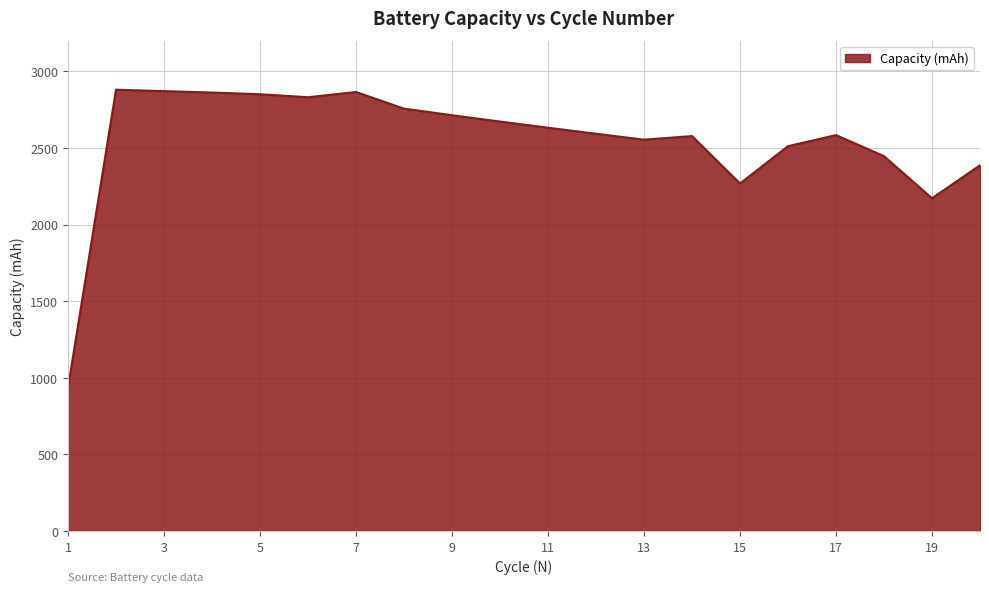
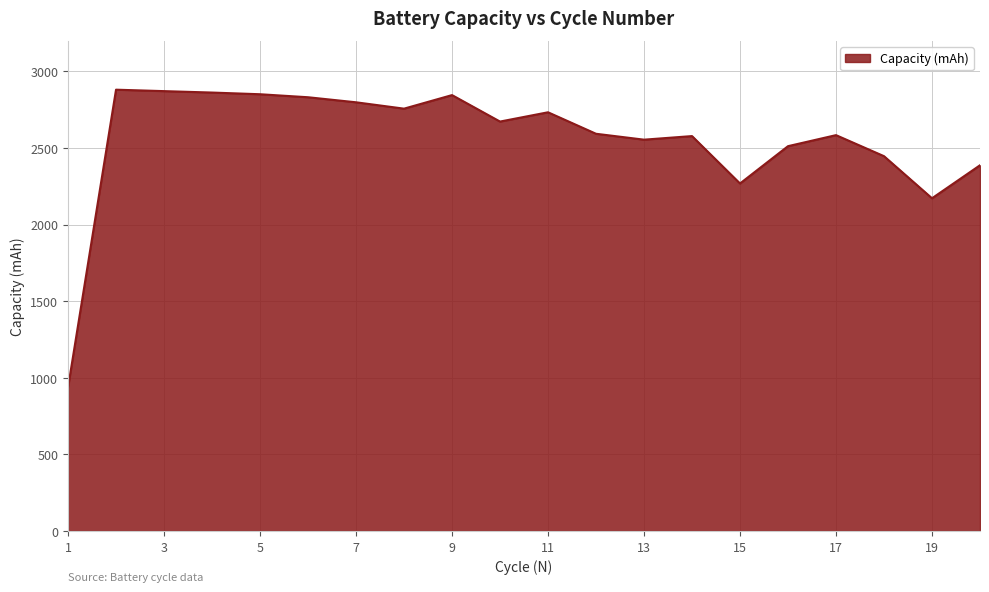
7: 2870 -> 2800
9: 2710 -> 2850
11: 2630 -> 2730
